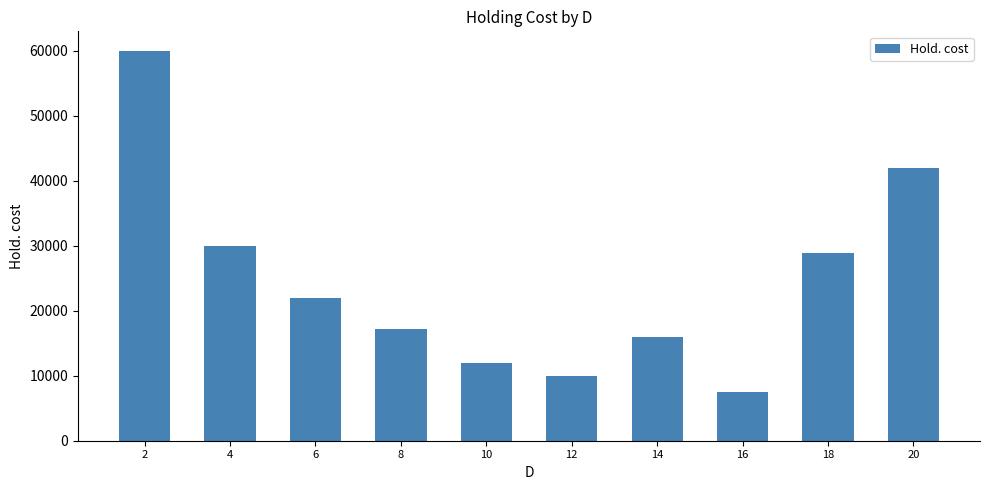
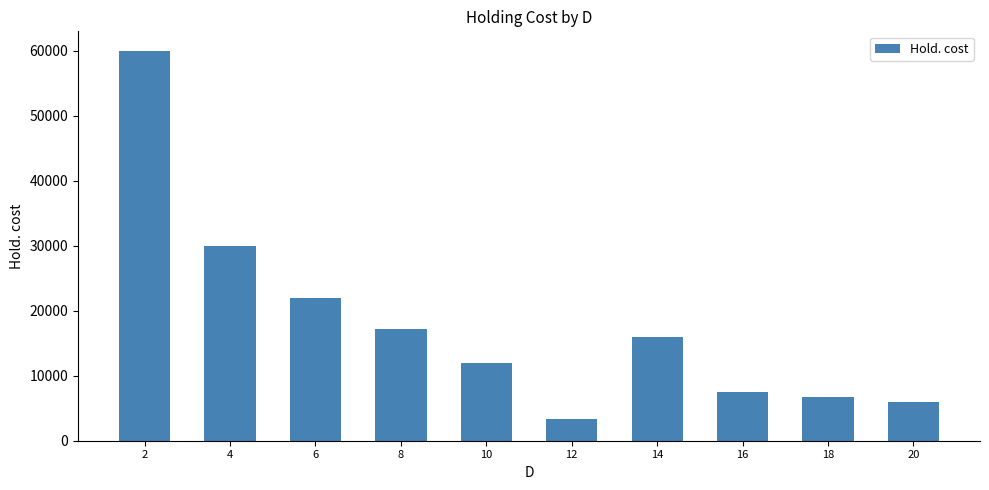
12: 10000 -> 3000
18: 29000 -> 7000
20: 42000 -> 6000
